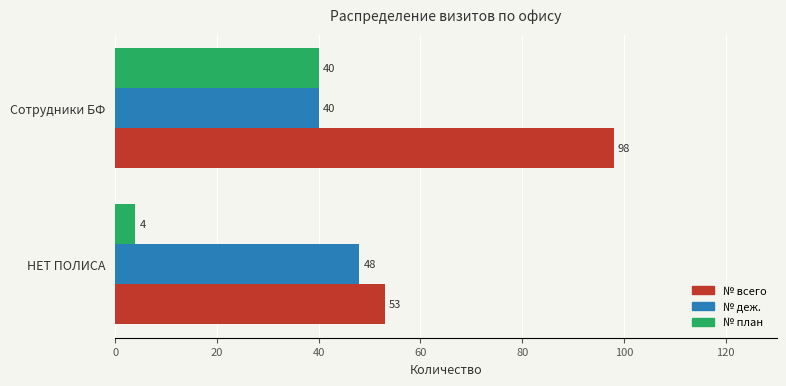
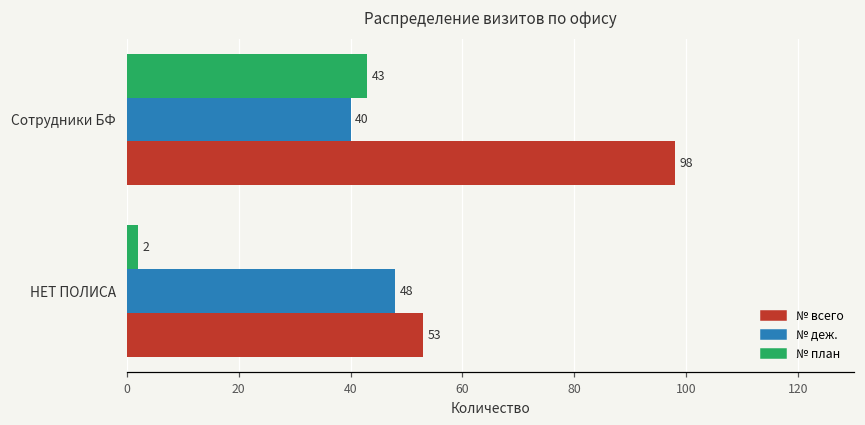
№ план, Сотрудники БФ: 40 -> 43
№ план, НЕТ ПОЛИСА: 4 -> 2
